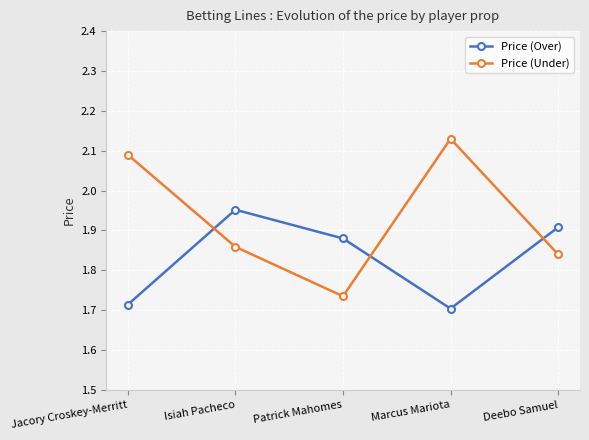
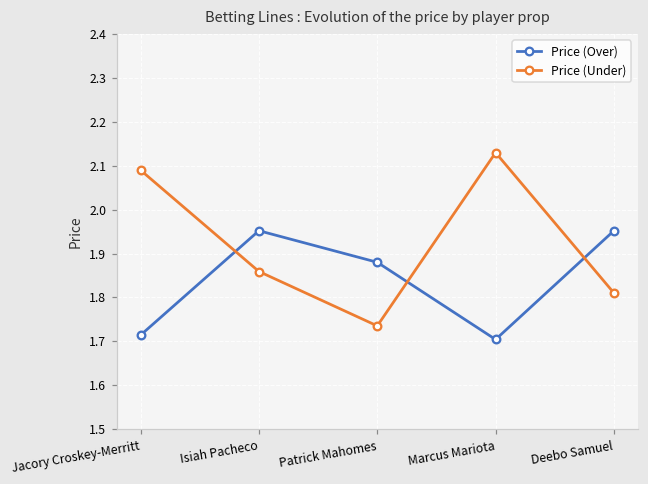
Price (Over), Deebo Samuel: 1.91 -> 1.95
Price (Under), Deebo Samuel: 1.84 -> 1.81
